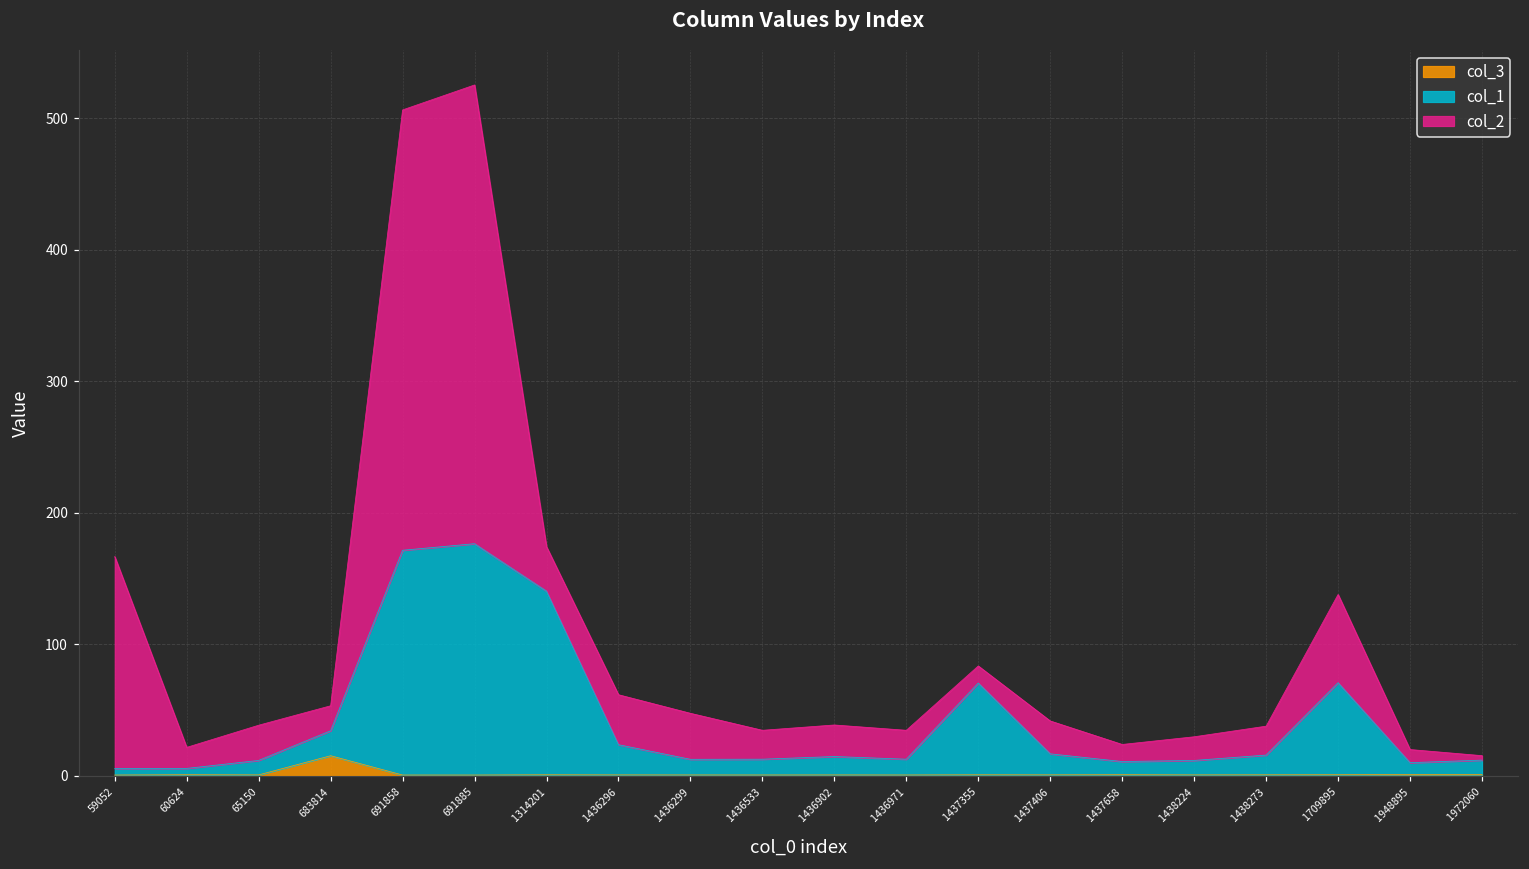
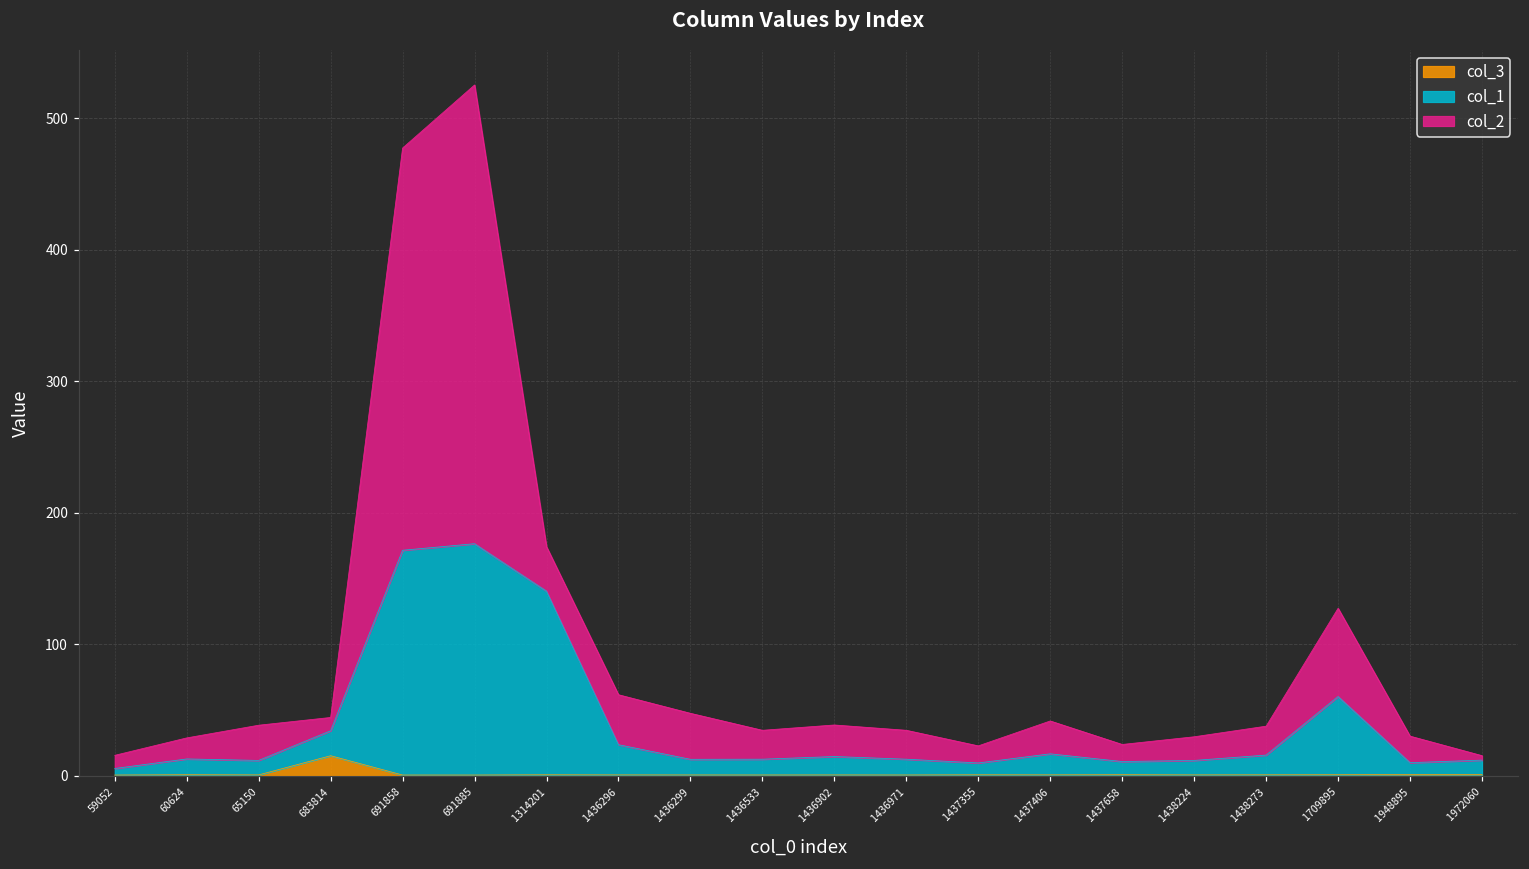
col_2, 59052: 161 -> 10
col_1, 60624: 5 -> 12
col_2, 683814: 19 -> 10
col_2, 691858: 335 -> 306
col_1, 1437355: 70 -> 9
col_1, 1709895: 70 -> 60
col_2, 1948895: 10 -> 20
